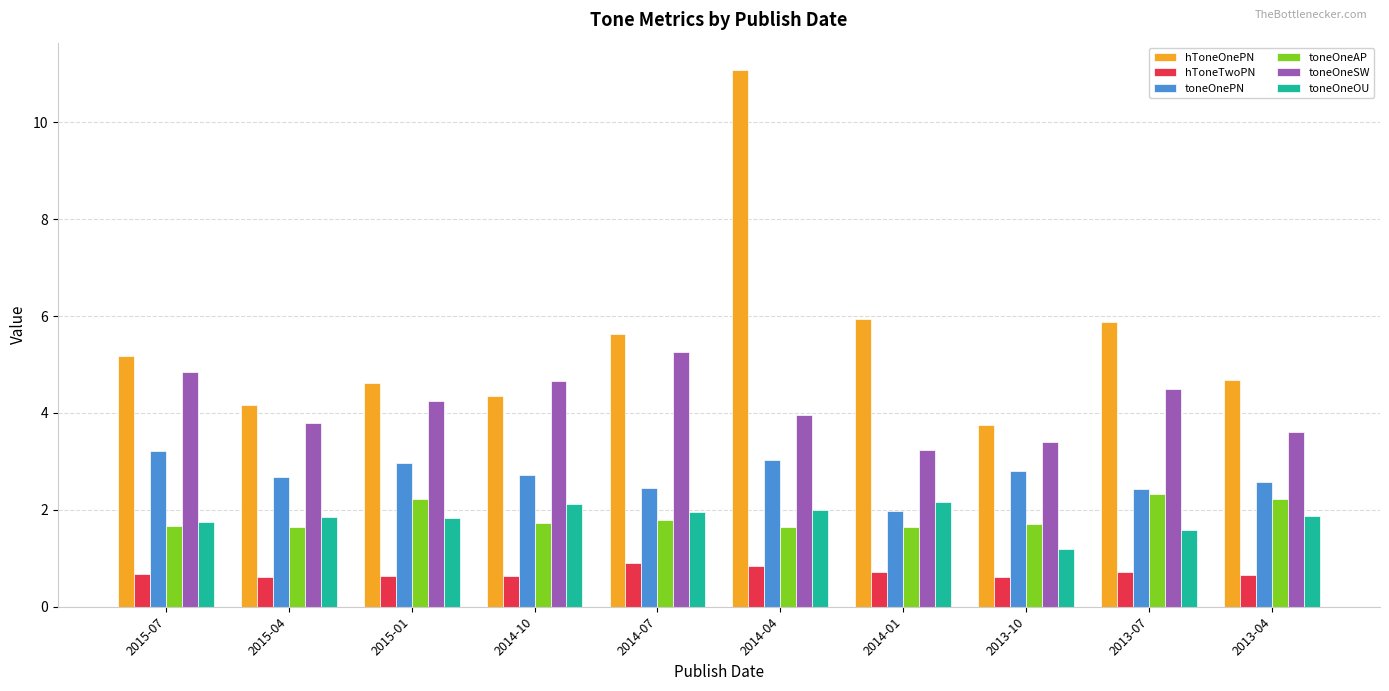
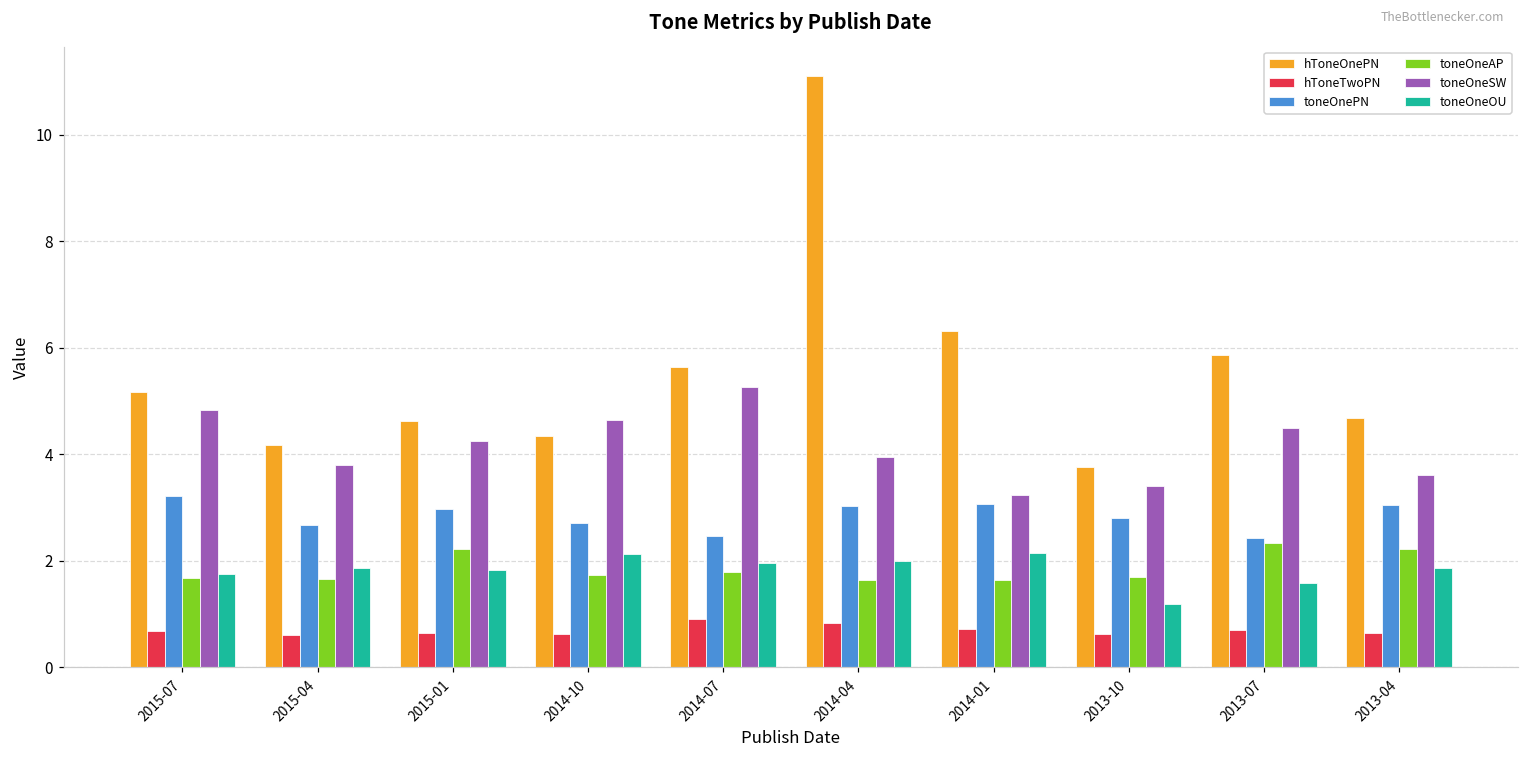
hToneOnePN, 2014-01: 5.9 -> 6.3
toneOnePN, 2014-01: 2.0 -> 3.1
toneOnePN, 2013-04: 2.6 -> 3.1
